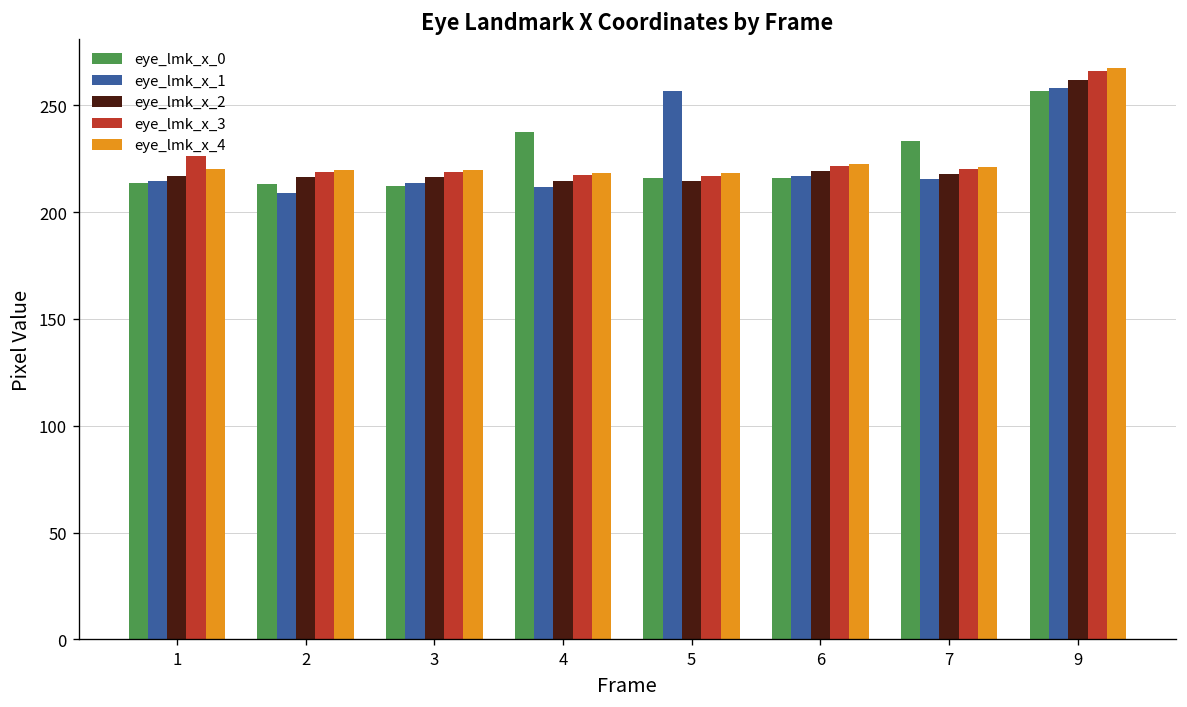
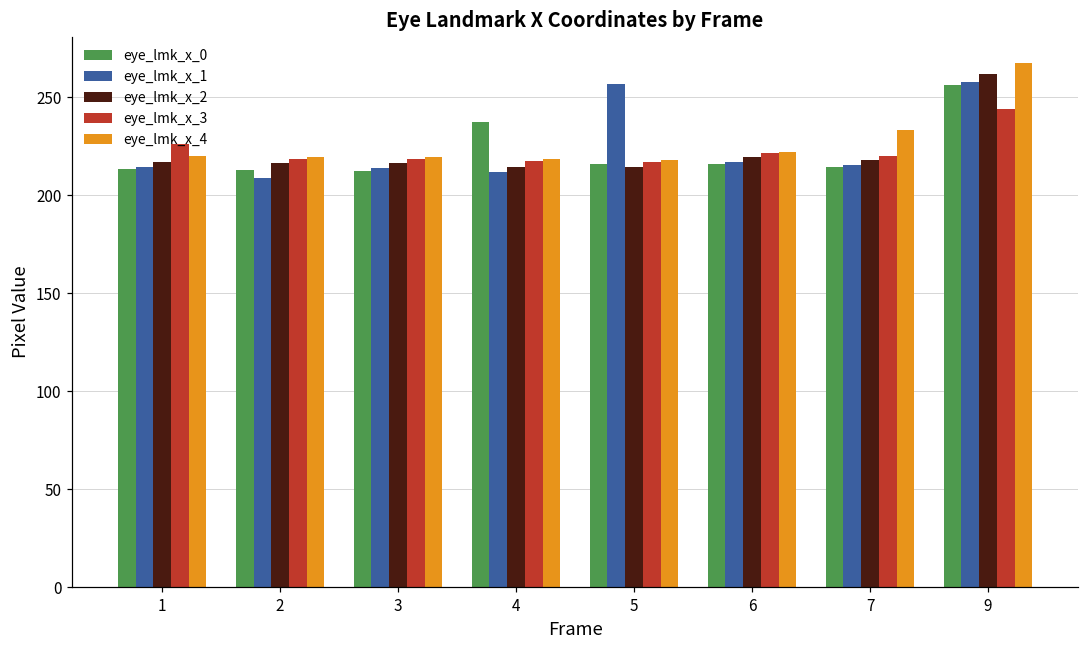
eye_lmk_x_0, 7: 233 -> 215
eye_lmk_x_4, 7: 221 -> 233
eye_lmk_x_3, 9: 266 -> 244
